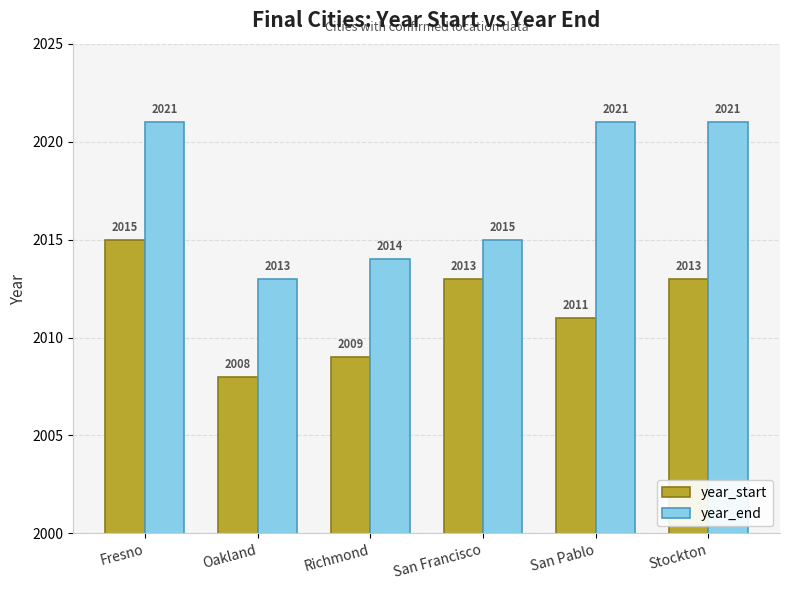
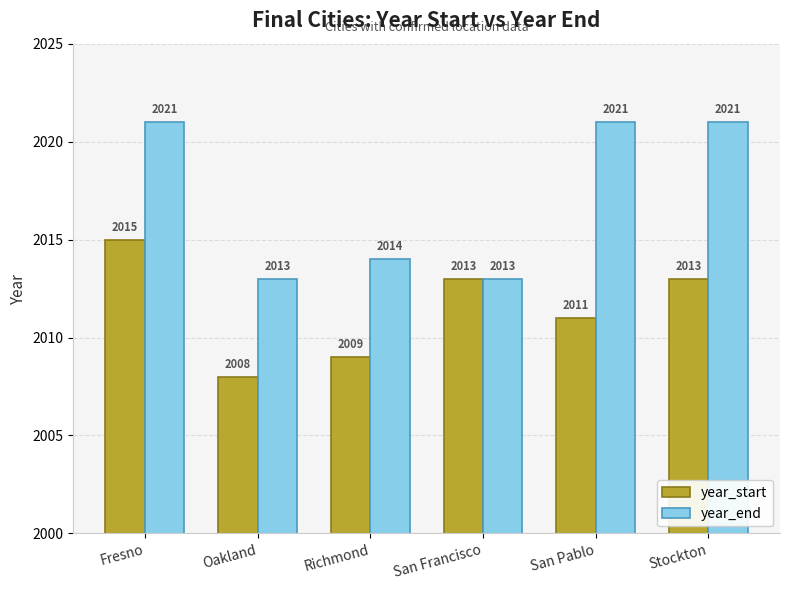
year_end, San Francisco: 2015 -> 2013
